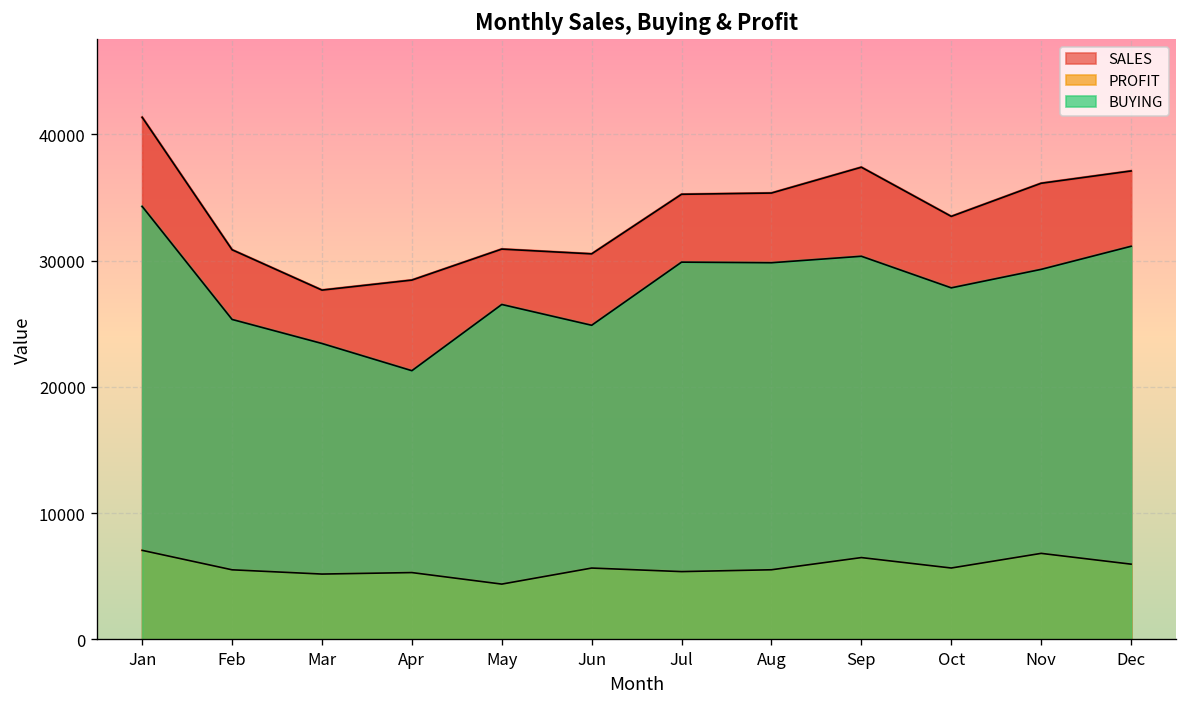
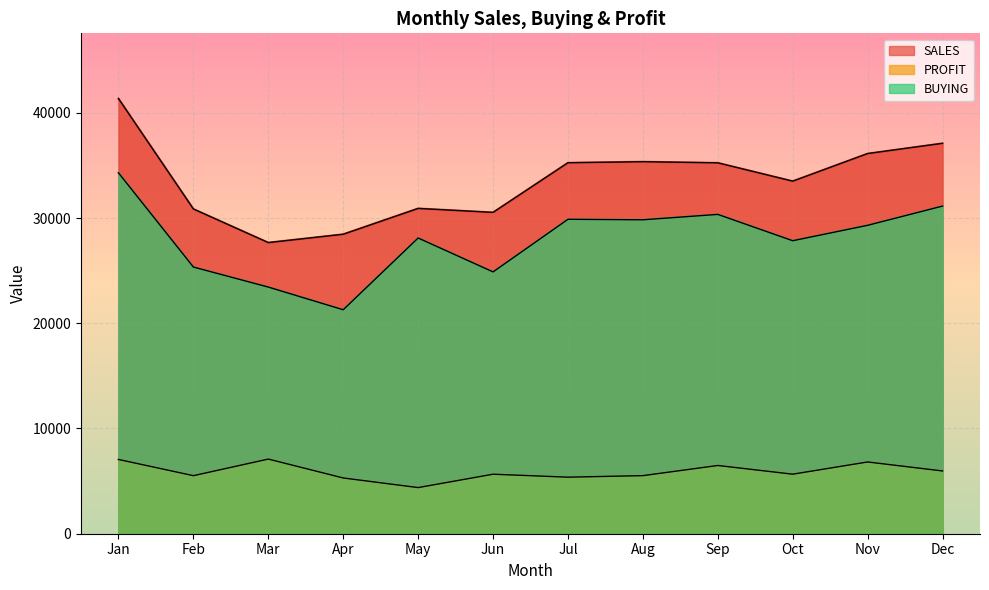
PROFIT, Mar: 5200 -> 7100
BUYING, May: 26500 -> 28100
SALES, Sep: 37400 -> 35200
